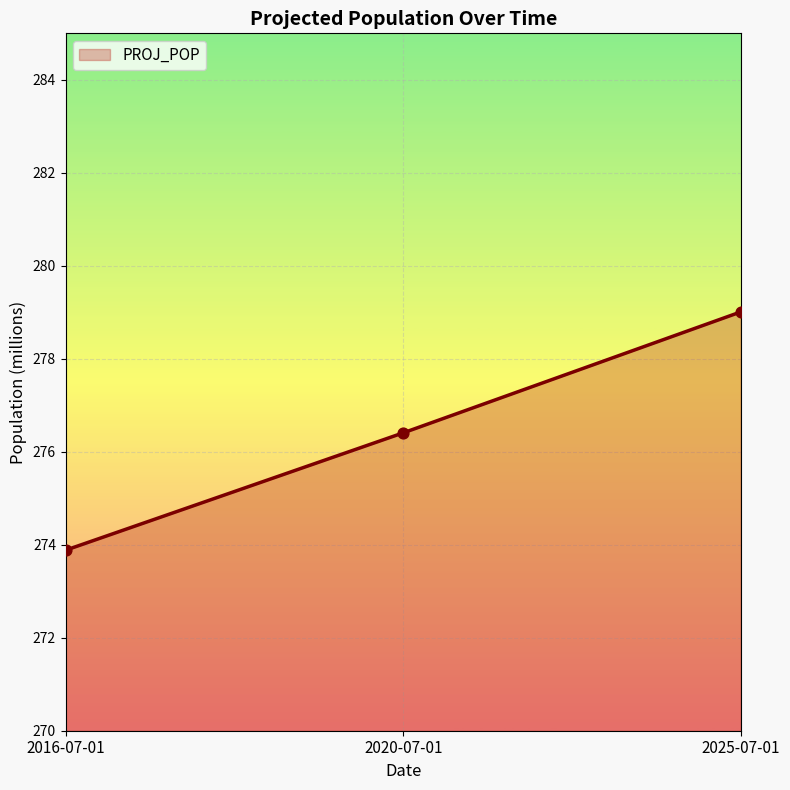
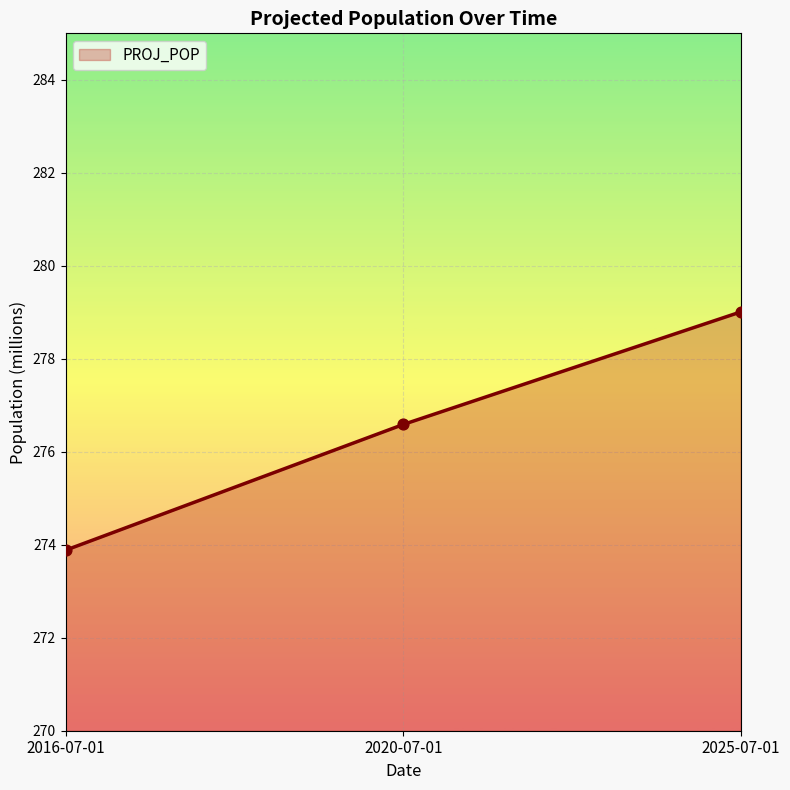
2020-07-01: 276.4 -> 276.6
